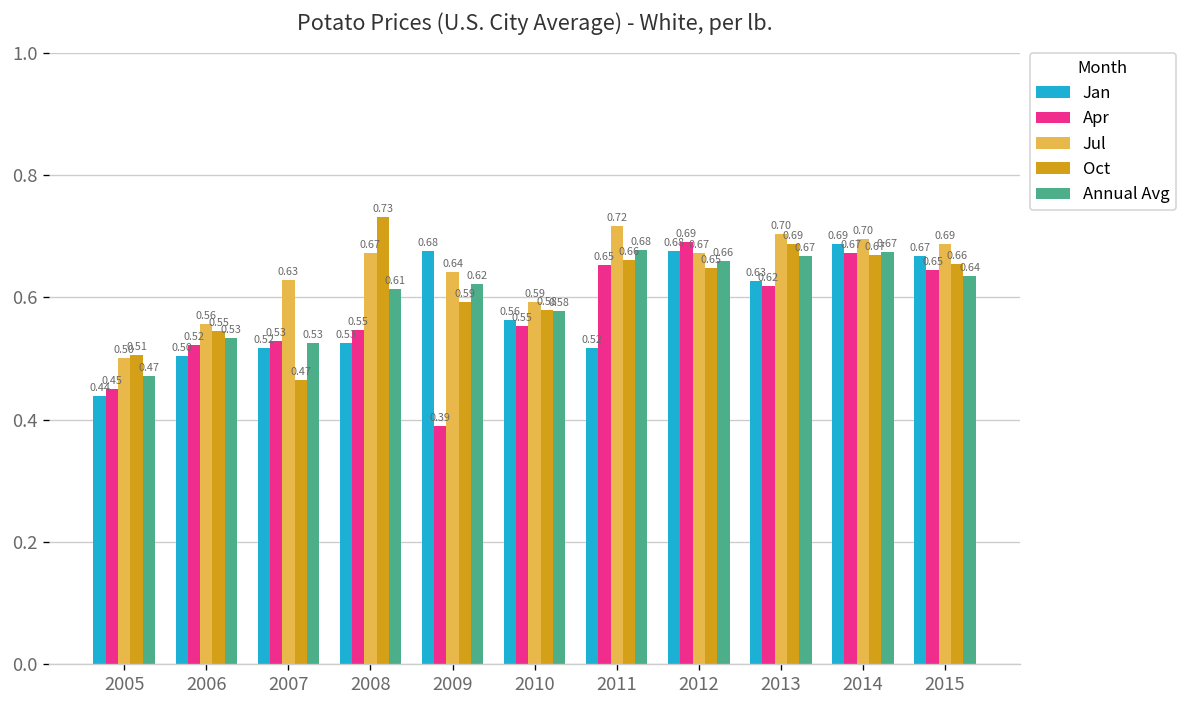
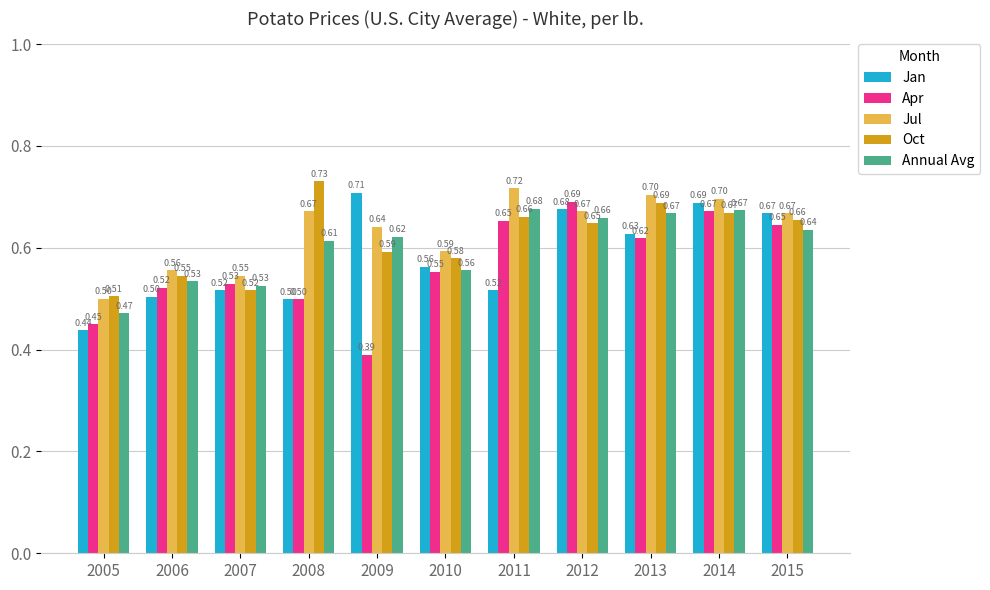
Jul, 2007: 0.63 -> 0.55
Oct, 2007: 0.47 -> 0.52
Jan, 2008: 0.53 -> 0.50
Apr, 2008: 0.55 -> 0.50
Jan, 2009: 0.68 -> 0.71
Annual Avg, 2010: 0.58 -> 0.56
Jul, 2015: 0.69 -> 0.67
